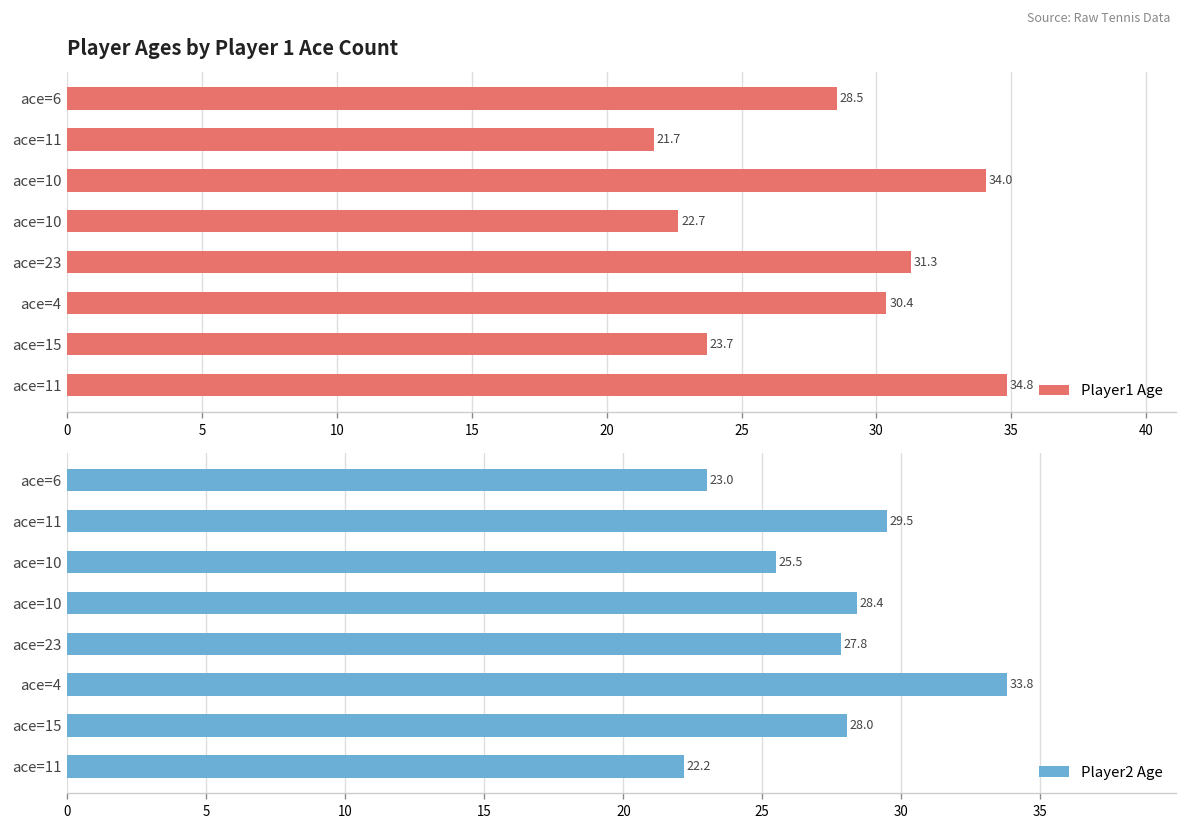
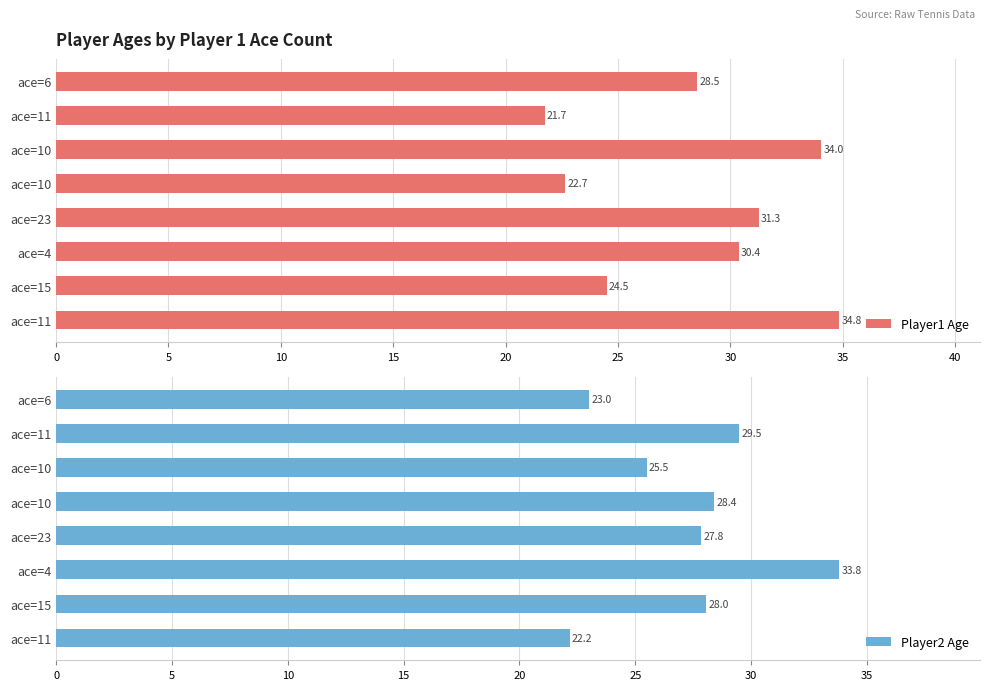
Player Ages by Player 1 Ace Count, ace=15: 23.7 -> 24.5
